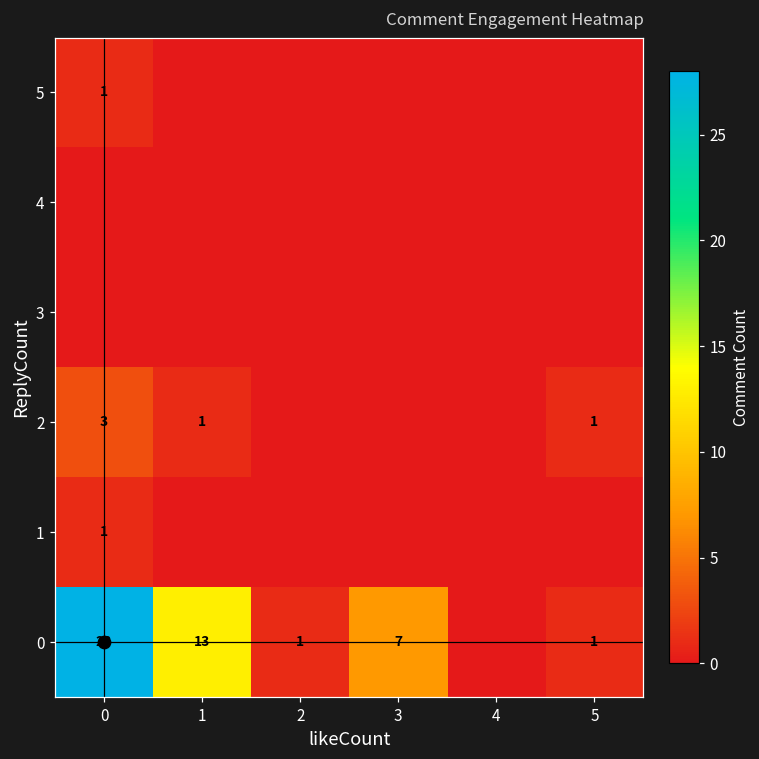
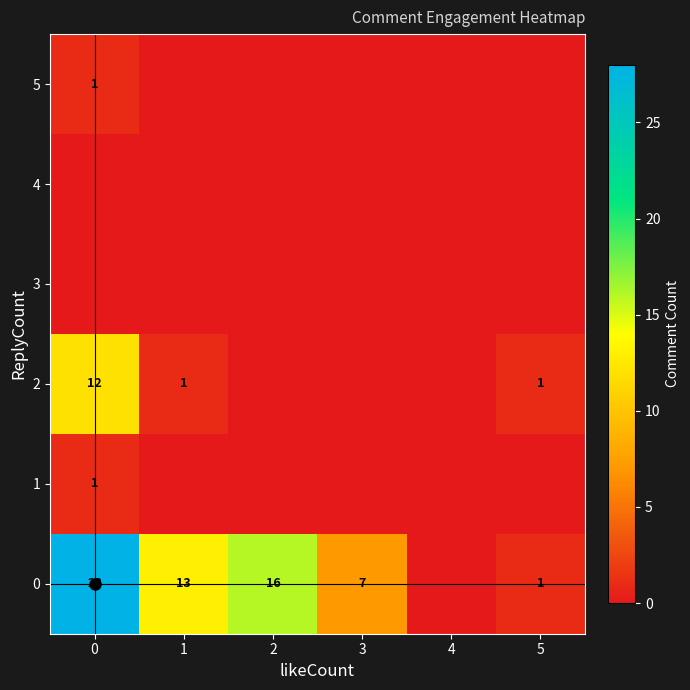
2, 0: 3 -> 12
0, 2: 1 -> 16
